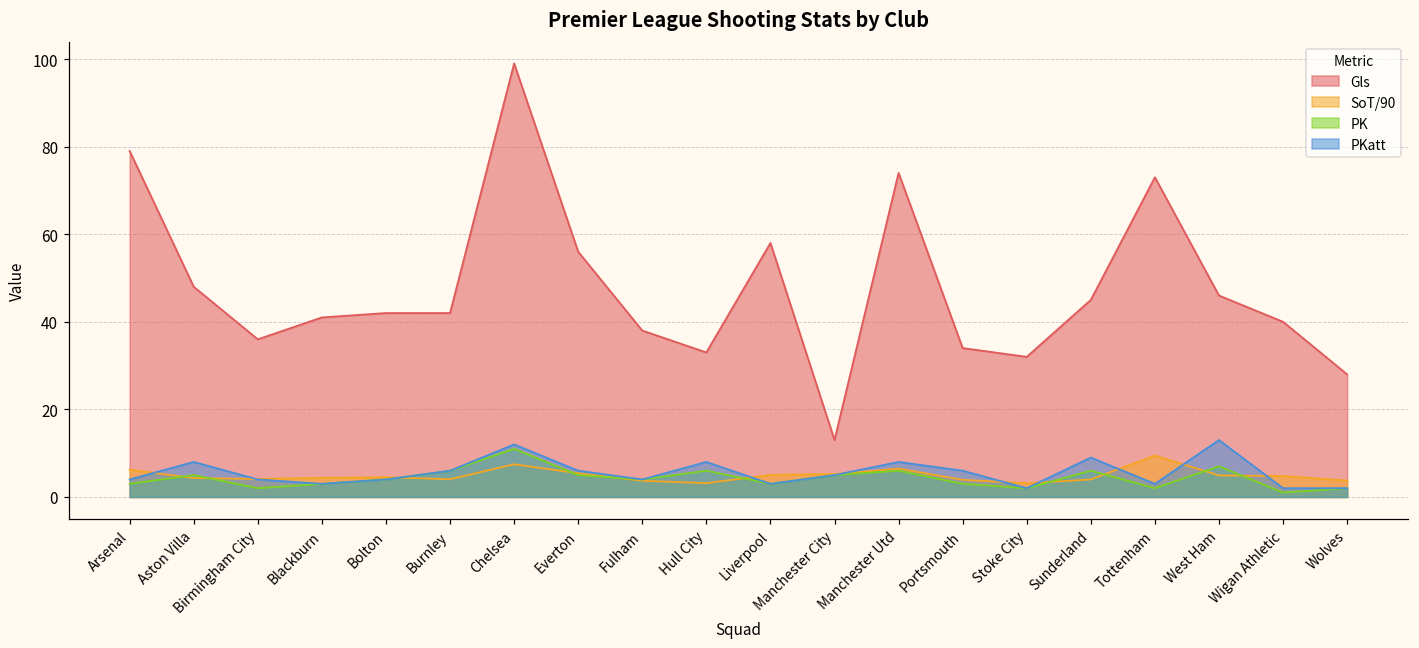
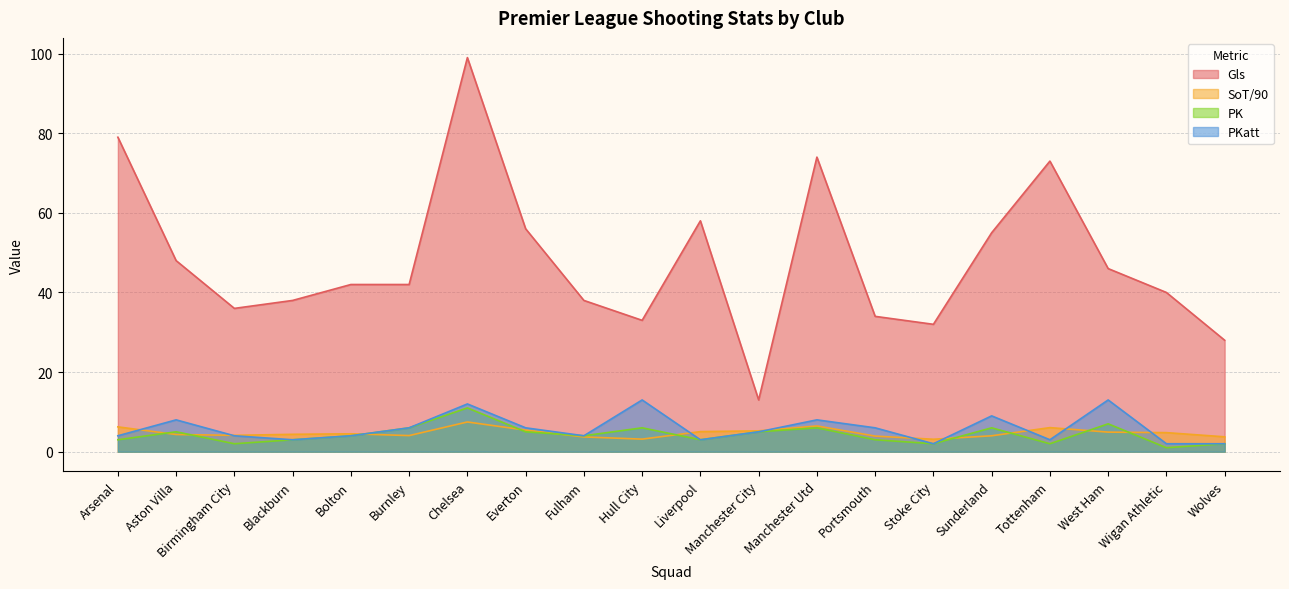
Gls, Blackburn: 41 -> 38
PKatt, Hull City: 8 -> 13
Gls, Sunderland: 45 -> 55
SoT/90, Tottenham: 9 -> 6
